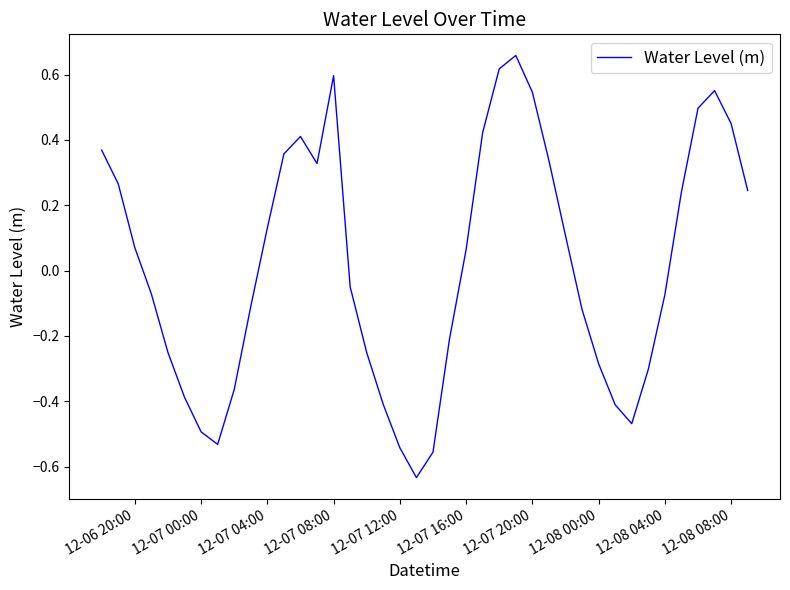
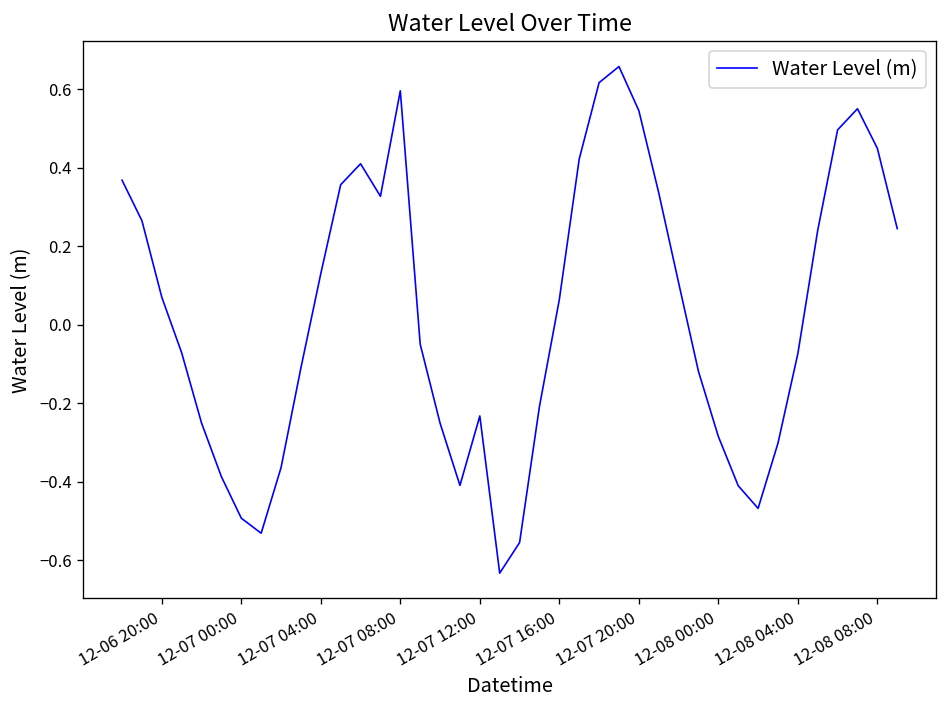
12-07 12:00: -0.54 -> -0.23
